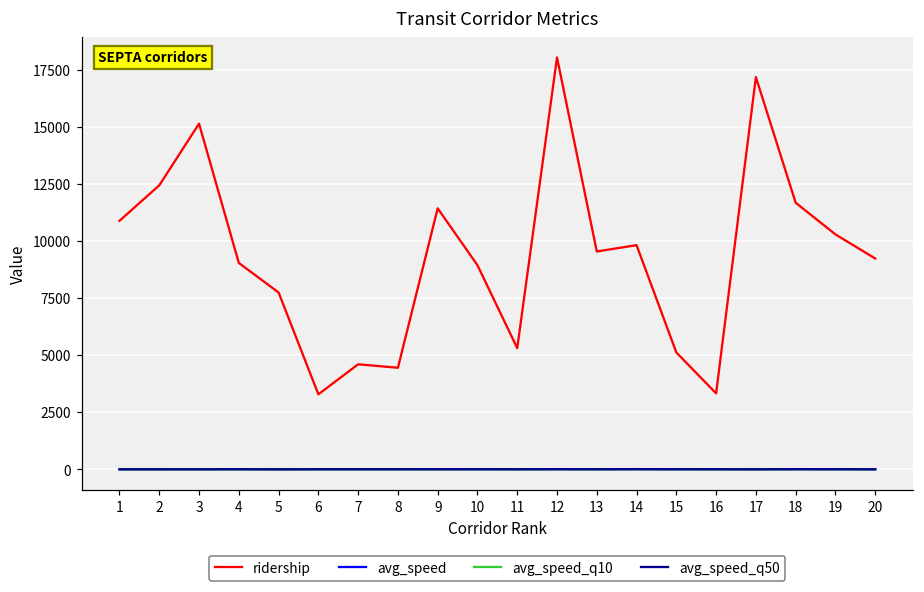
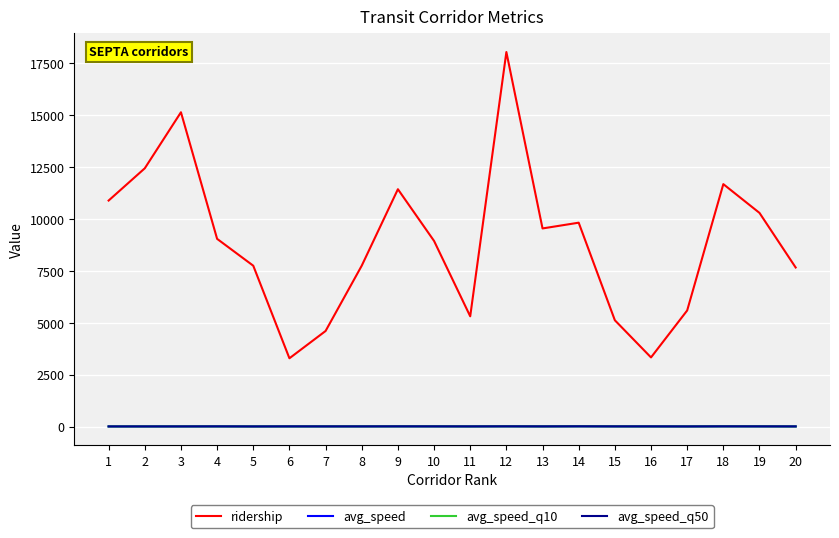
ridership, 8: 4500 -> 7800
ridership, 17: 17200 -> 5600
ridership, 20: 9200 -> 7700
